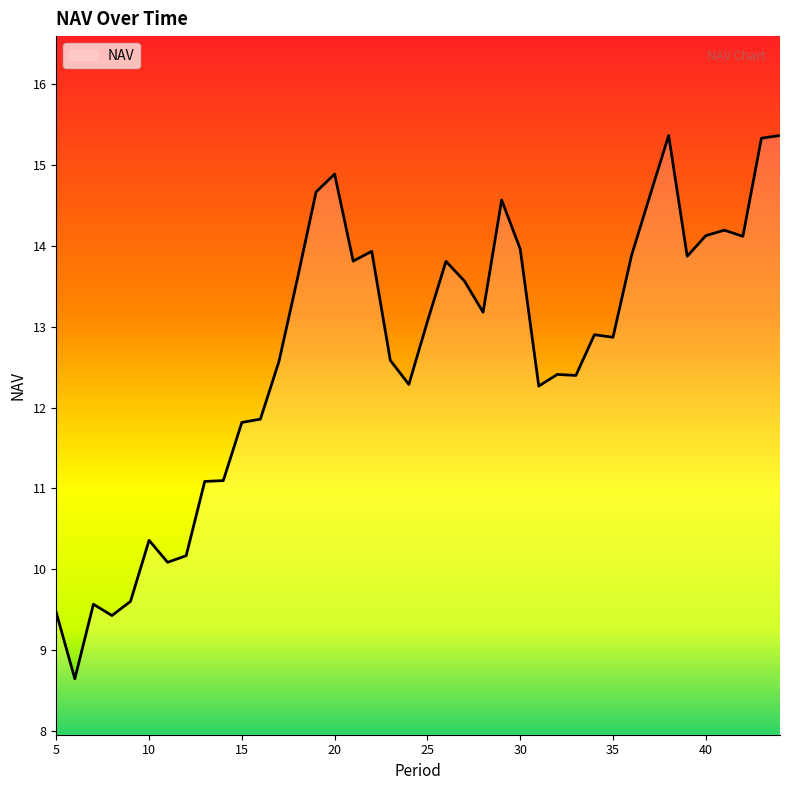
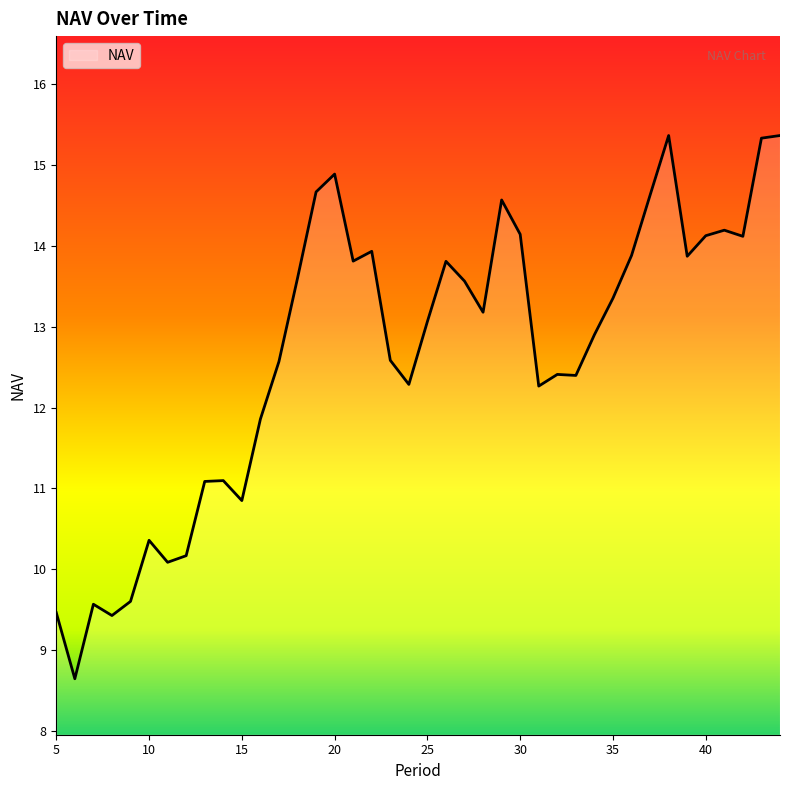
15: 11.8 -> 10.9
30: 14.0 -> 14.1
35: 12.9 -> 13.4
